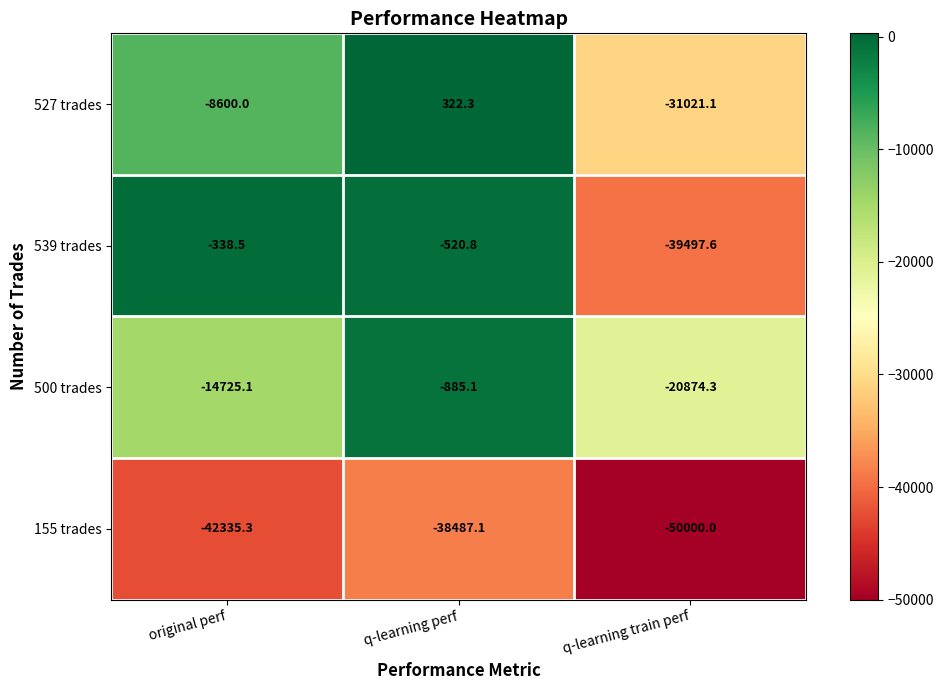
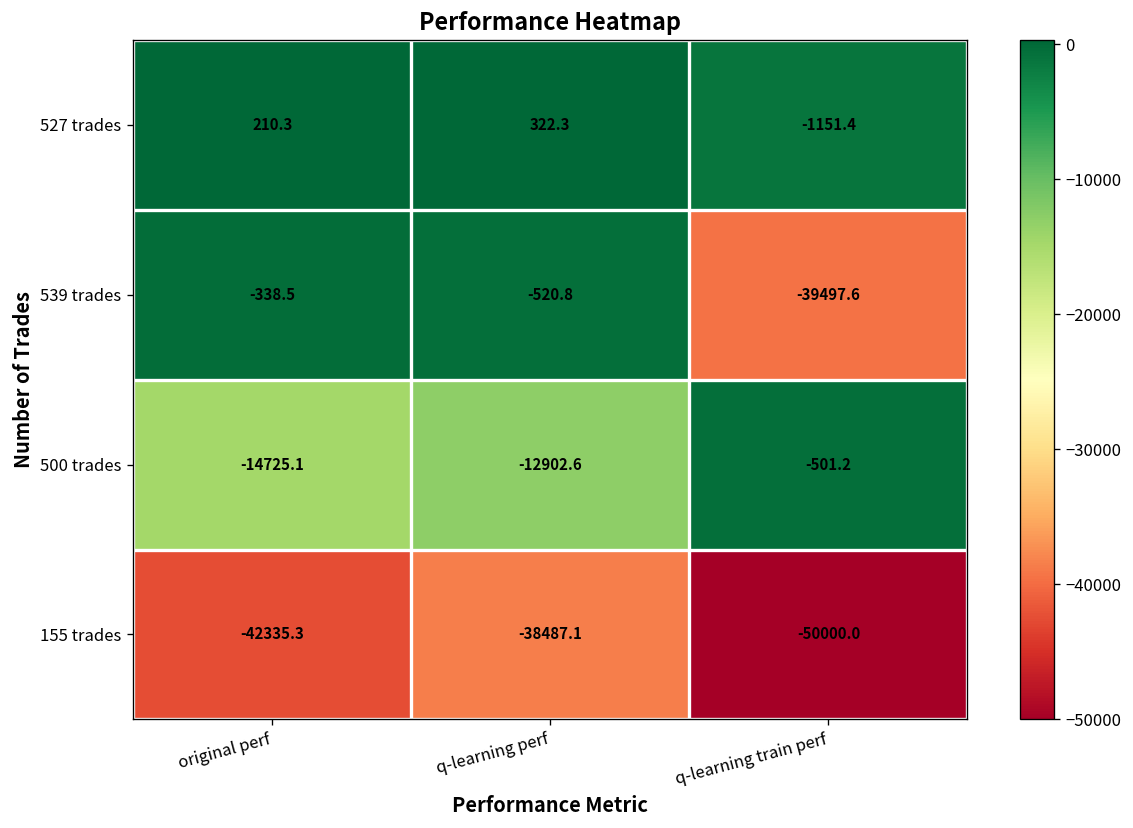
527 trades, original perf: -8600.0 -> 210.3
527 trades, q-learning train perf: -31021.1 -> -1151.4
500 trades, q-learning perf: -885.1 -> -12902.6
500 trades, q-learning train perf: -20874.3 -> -501.2
